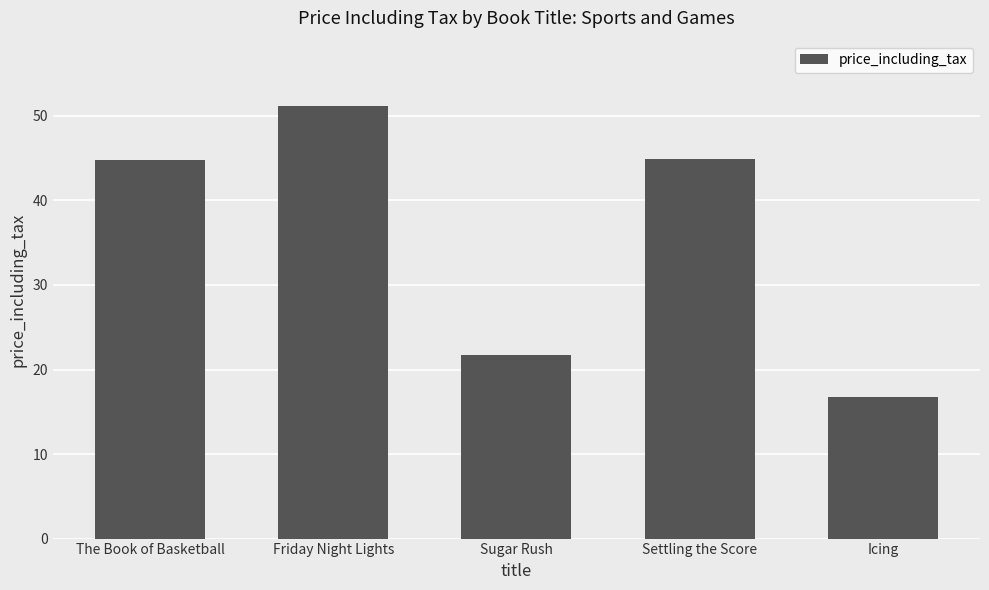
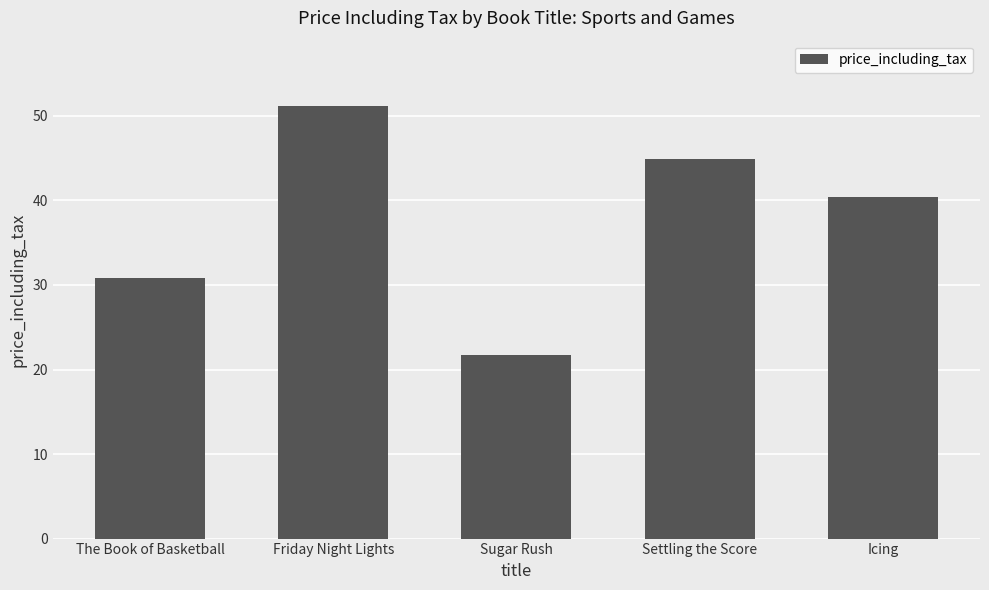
The Book of Basketball: 45 -> 31
Icing: 17 -> 40
